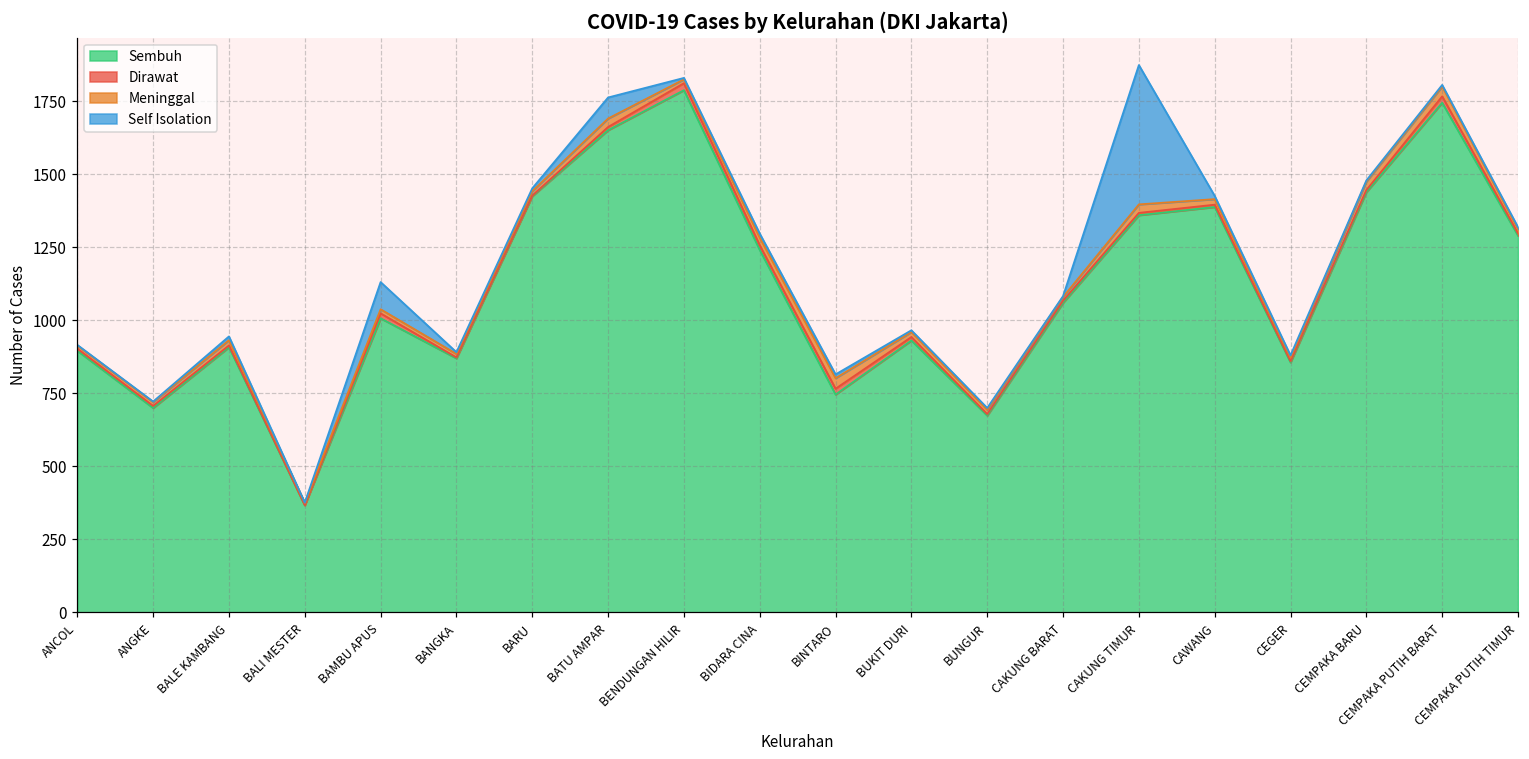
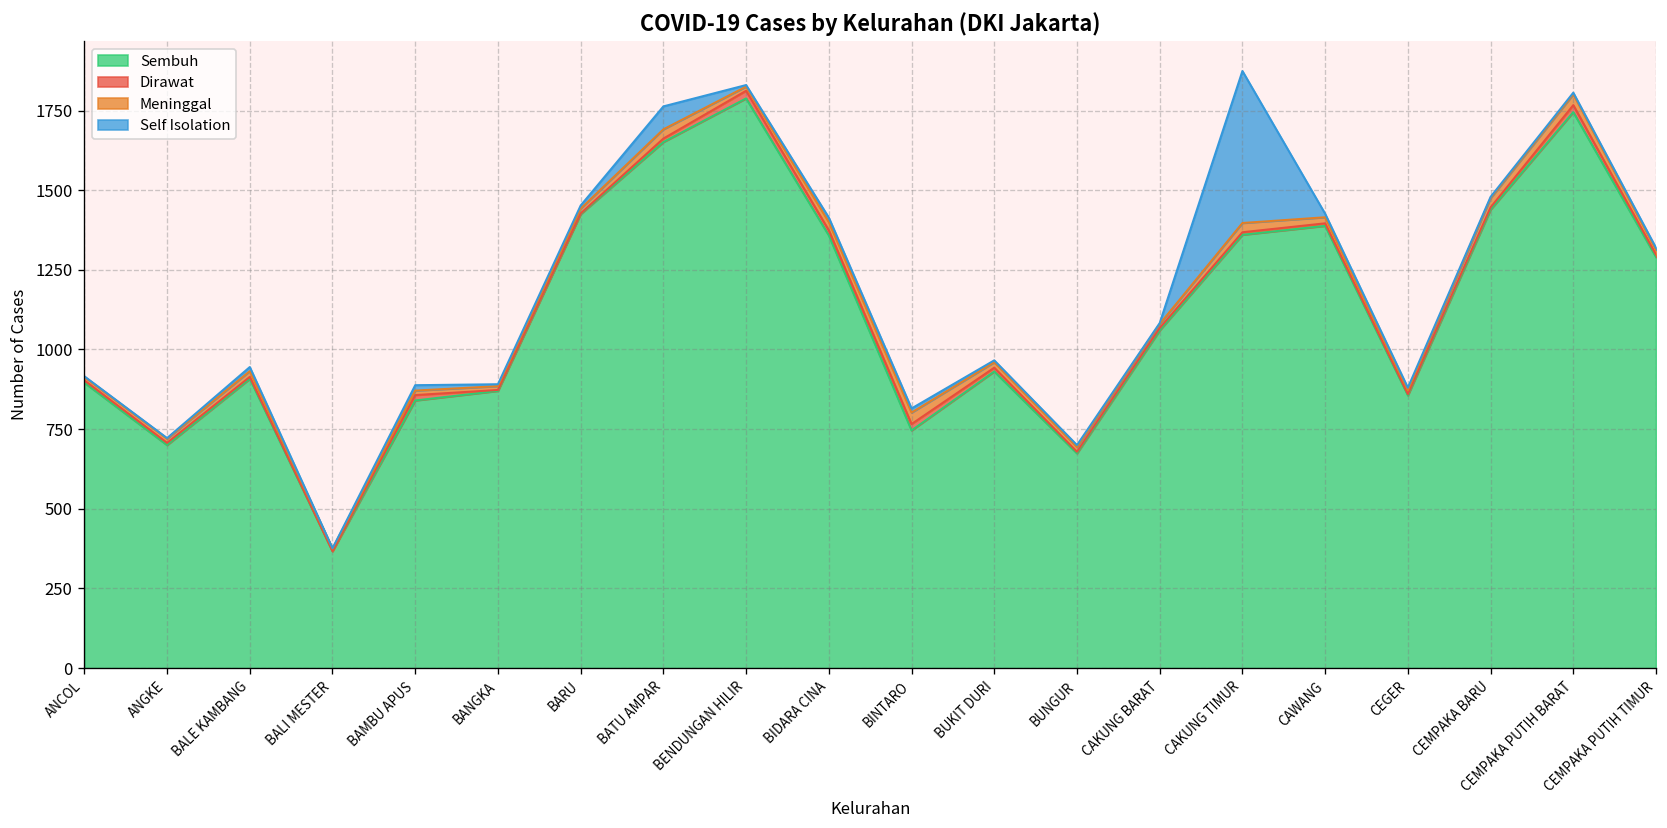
Sembuh, BAMBU APUS: 1010 -> 840
Self Isolation, BAMBU APUS: 90 -> 20
Sembuh, BIDARA CINA: 1240 -> 1360
